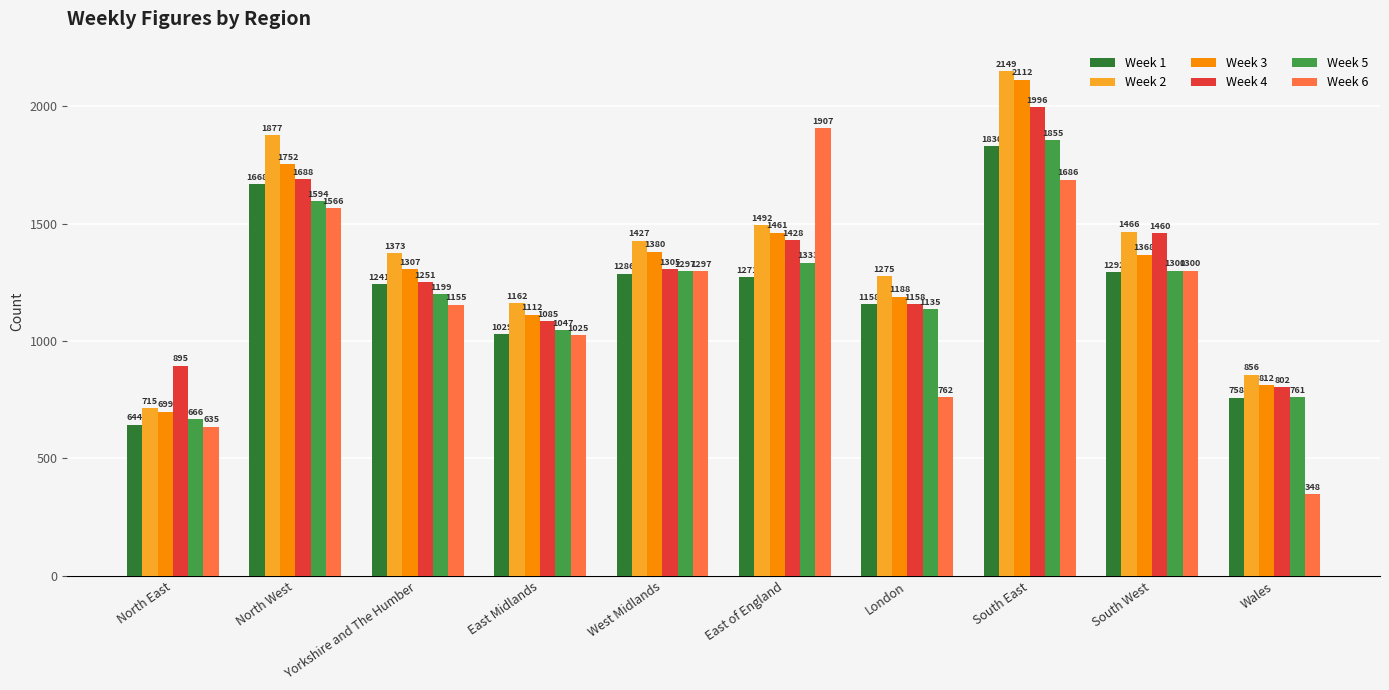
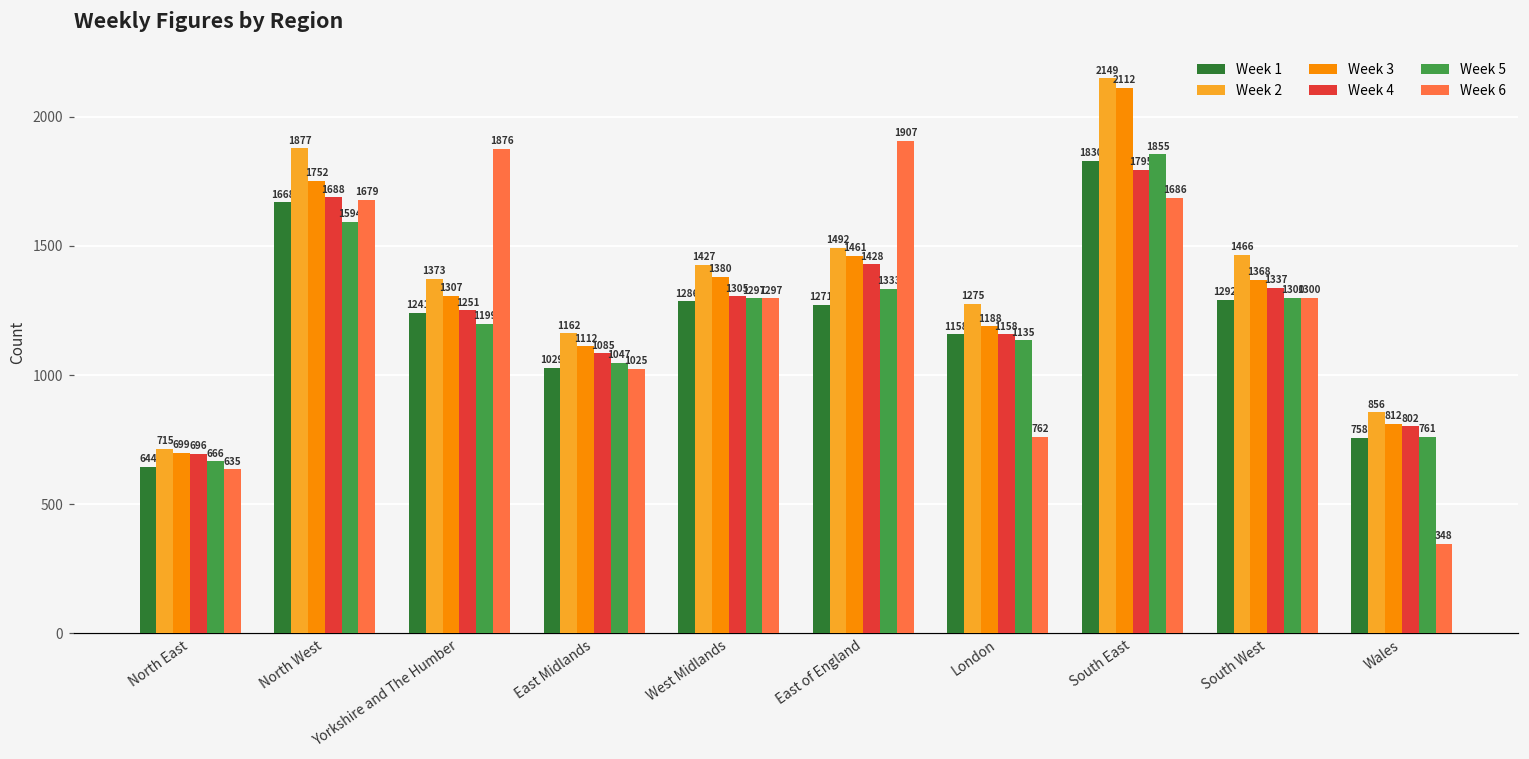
Week 4, North East: 895 -> 696
Week 6, North West: 1566 -> 1679
Week 6, Yorkshire and The Humber: 1155 -> 1876
Week 4, South East: 1996 -> 1795
Week 4, South West: 1460 -> 1337
